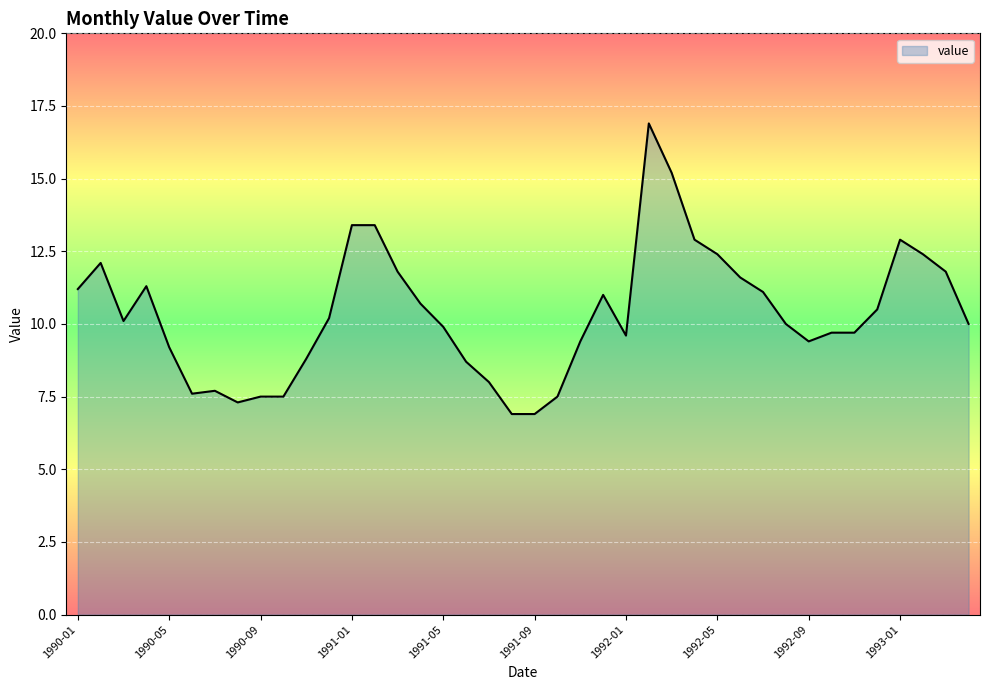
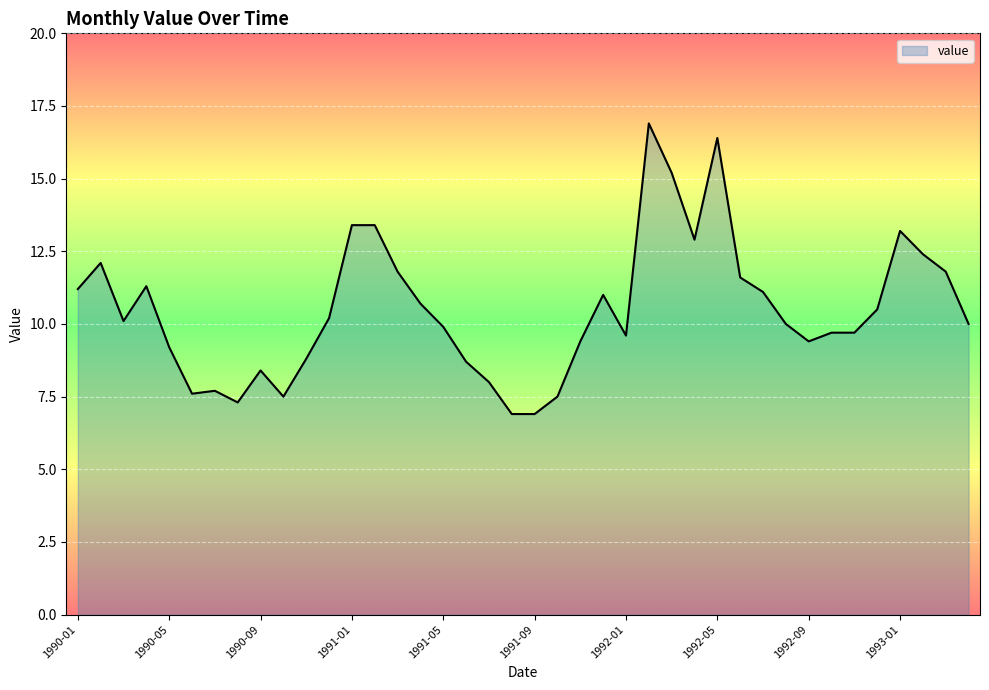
1990-09: 7.5 -> 8.4
1992-05: 12.4 -> 16.4
1993-01: 12.9 -> 13.2
